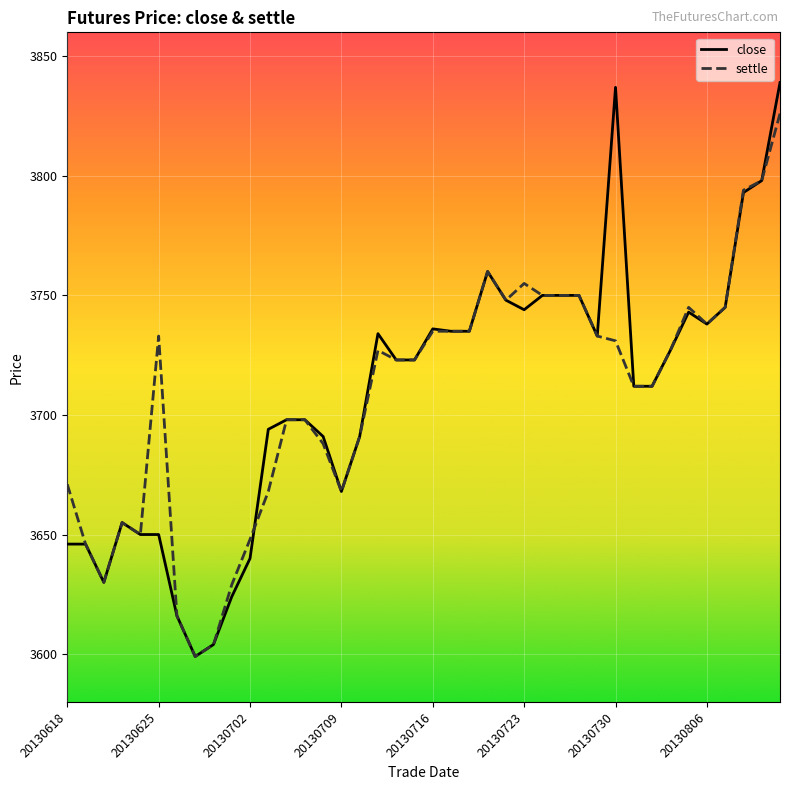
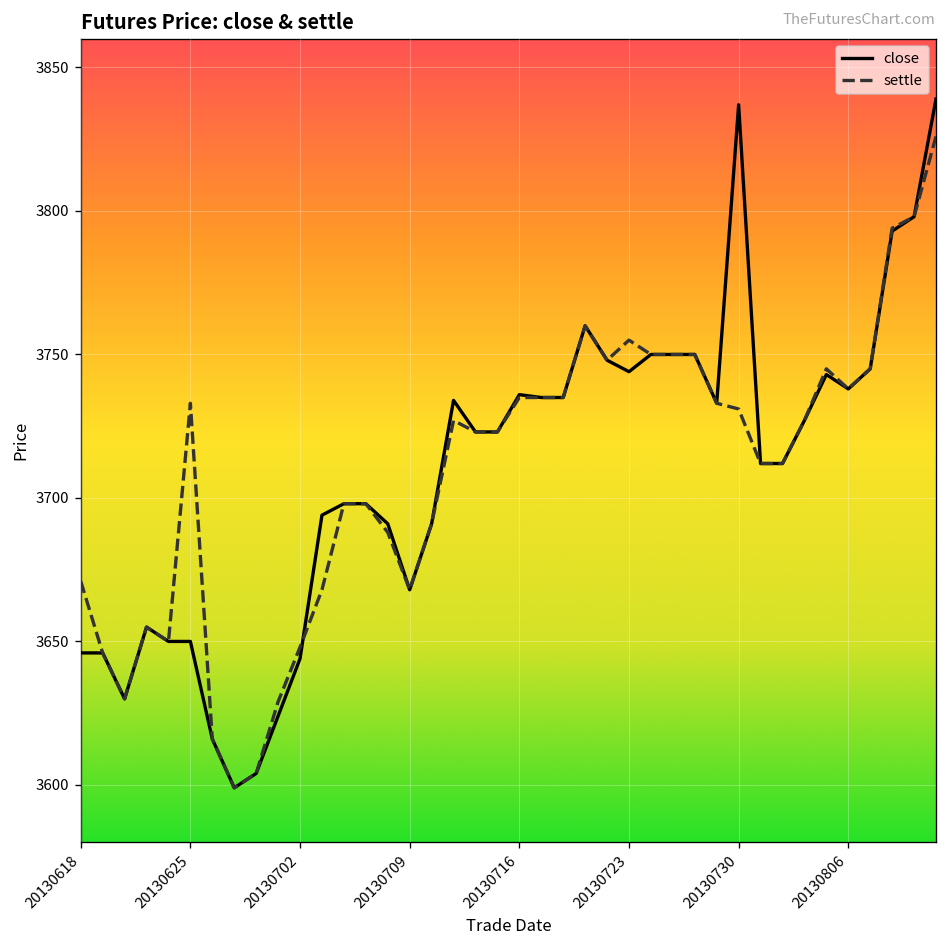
close, 20130702: 3640 -> 3644
